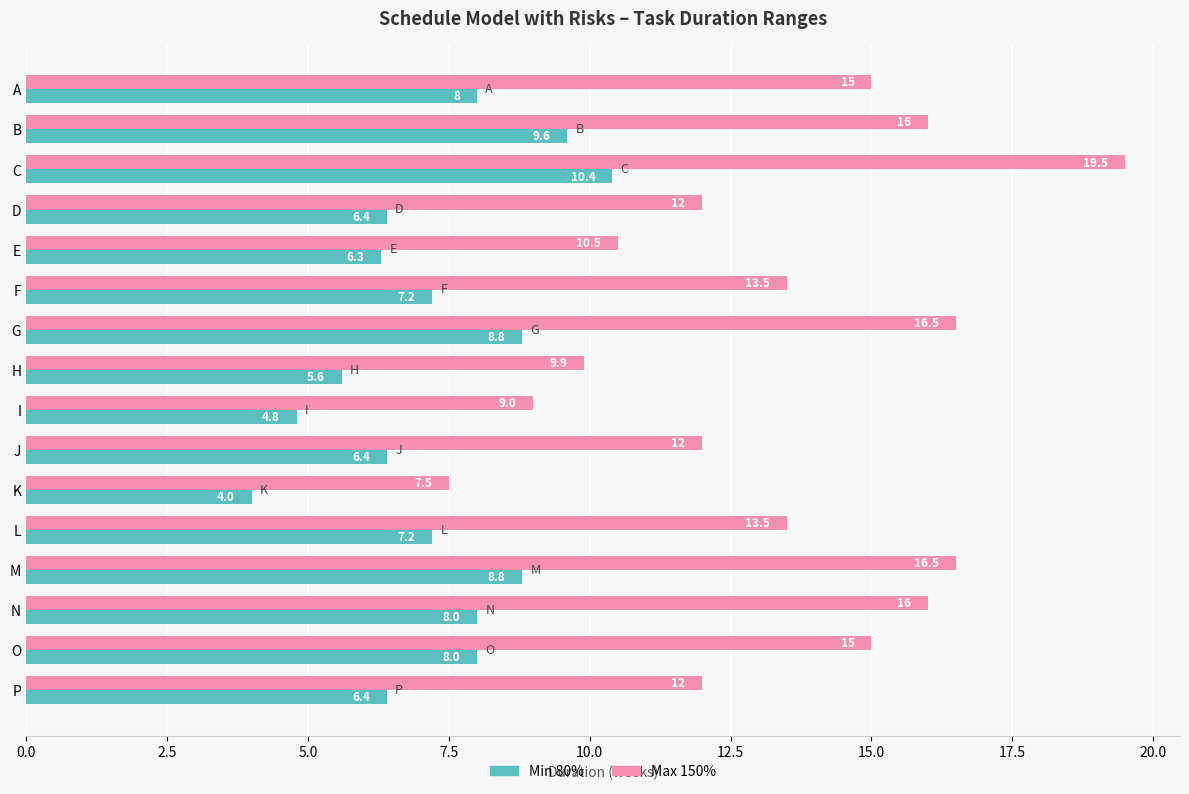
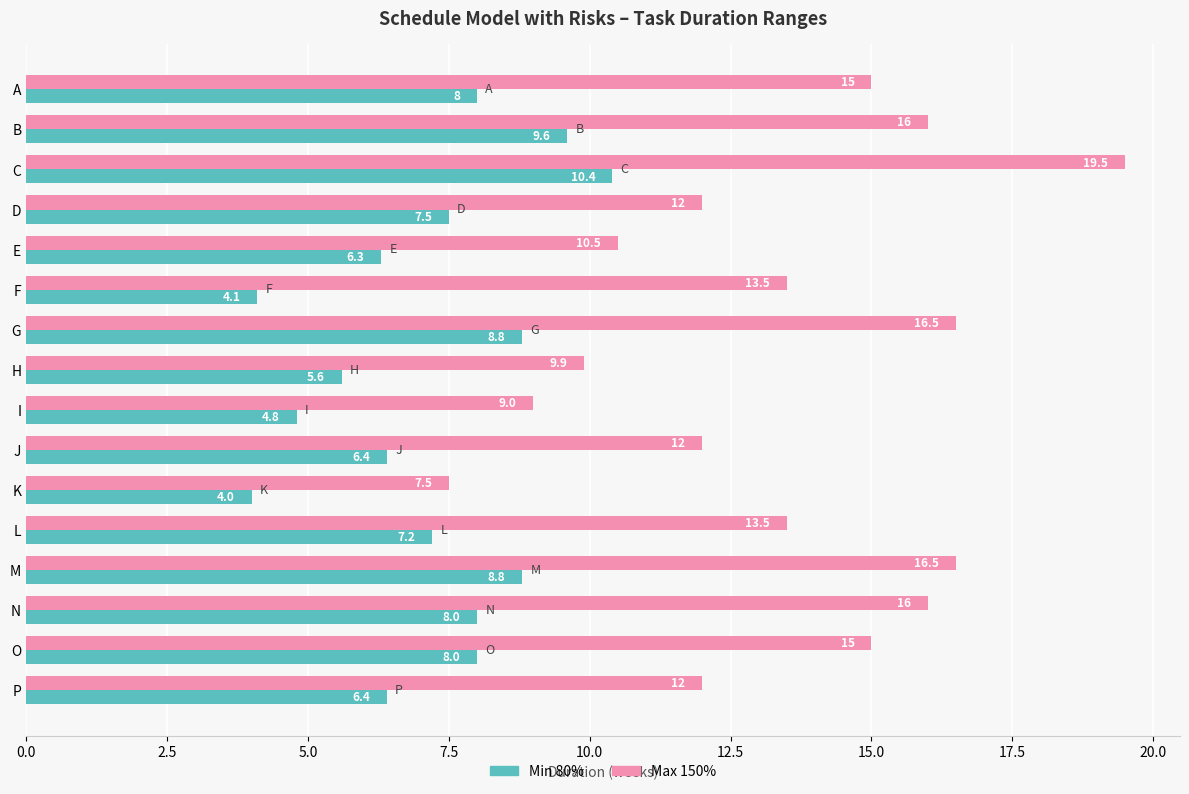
Min 80%, D: 6.4 -> 7.5
Min 80%, F: 7.2 -> 4.1
